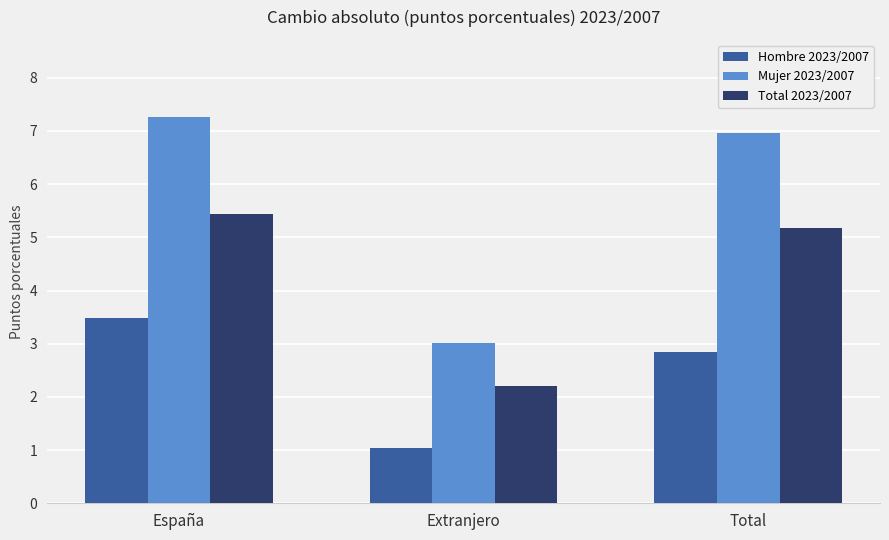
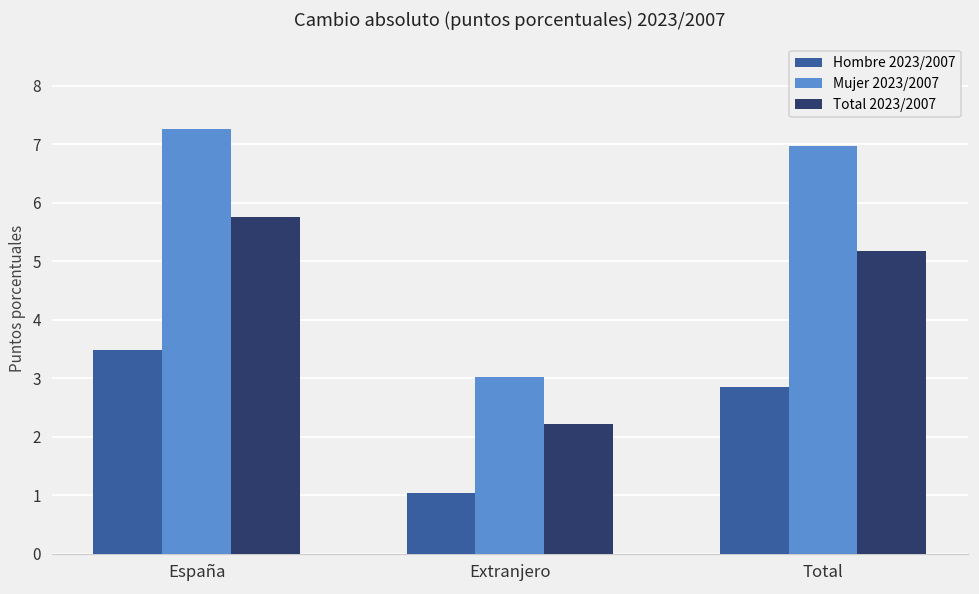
Total 2023/2007, España: 5.4 -> 5.8
